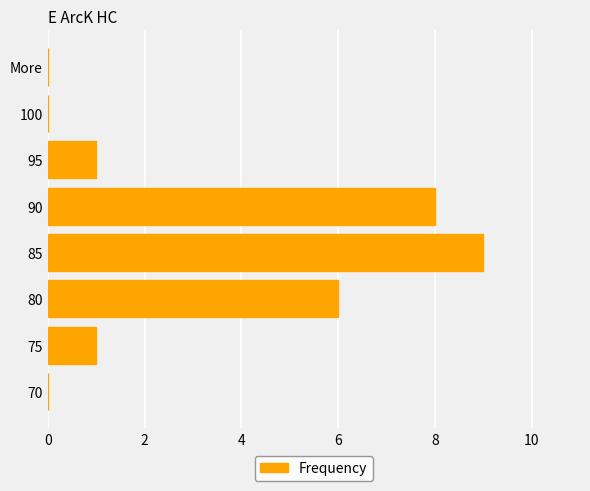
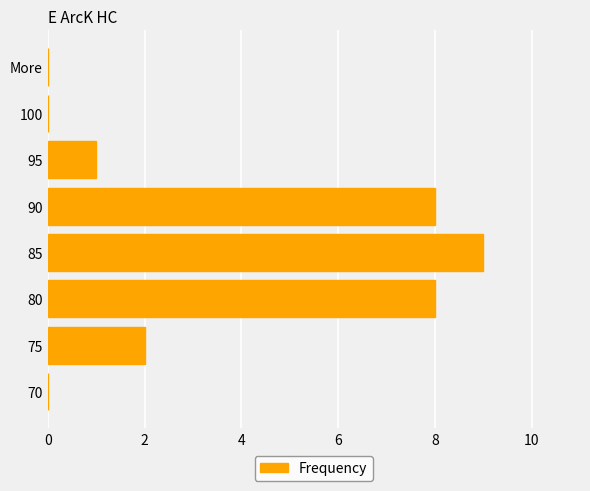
80: 6 -> 8
75: 1 -> 2
